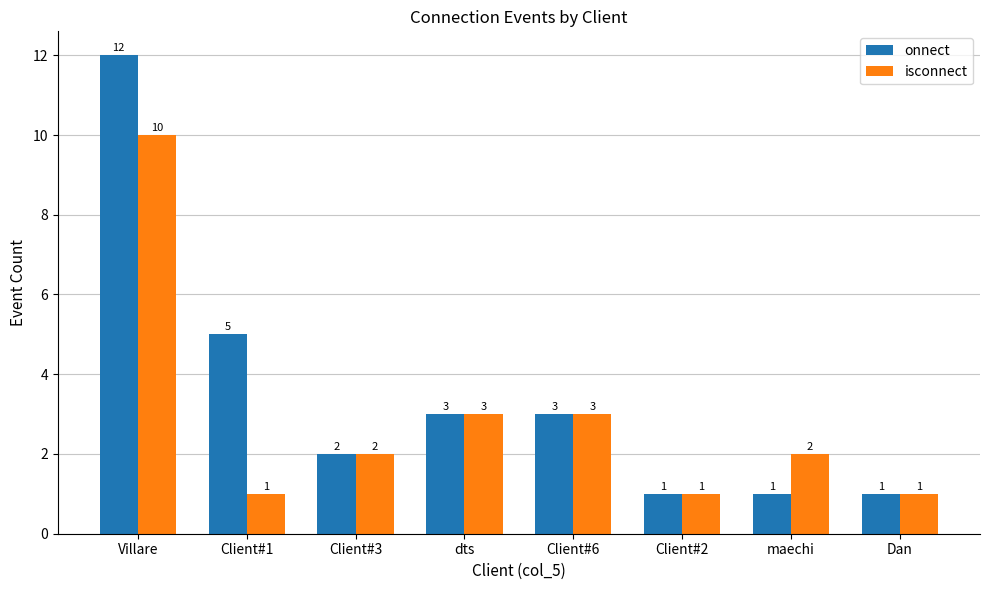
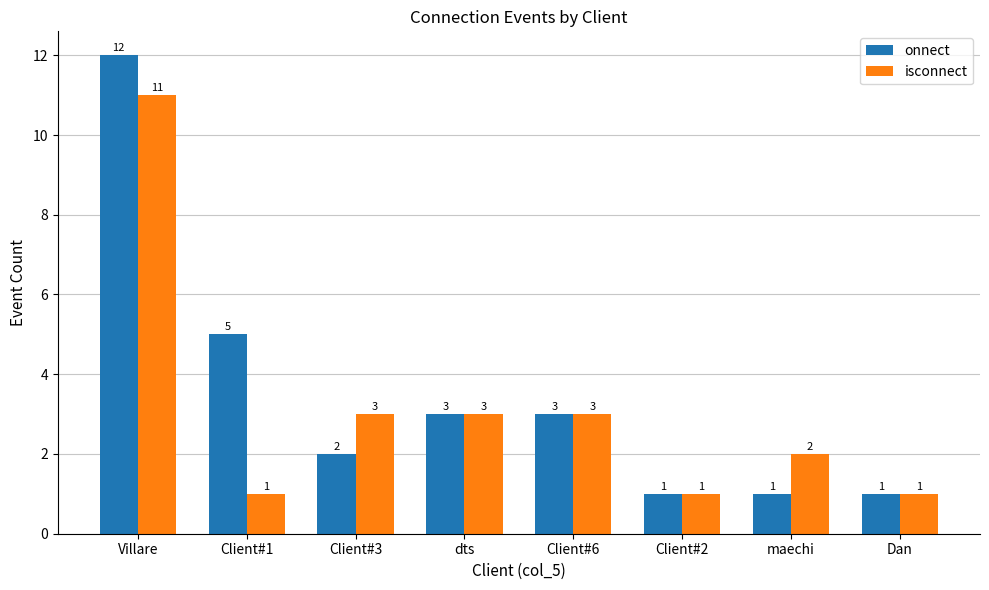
isconnect, Villare: 10 -> 11
isconnect, Client#3: 2 -> 3
